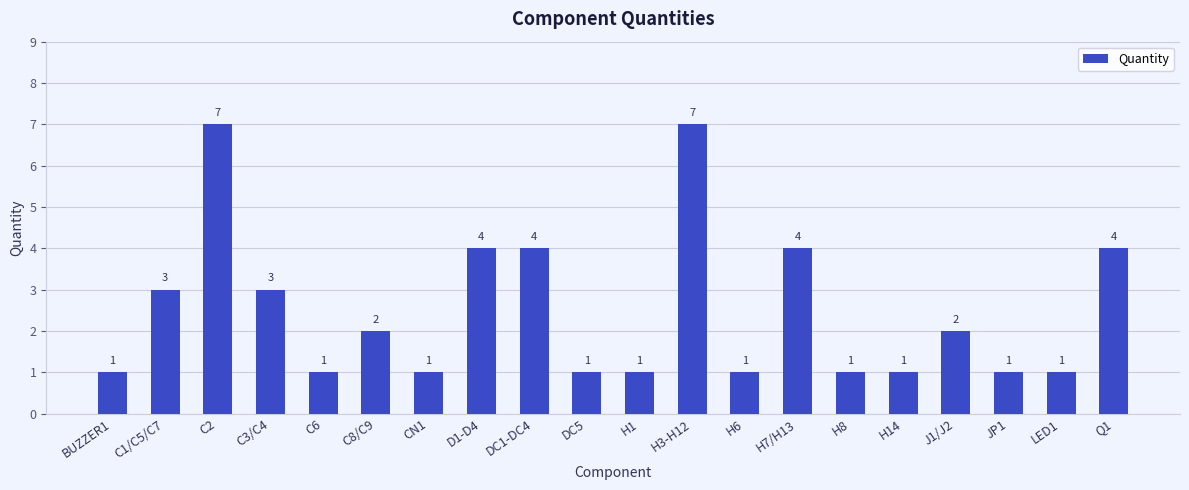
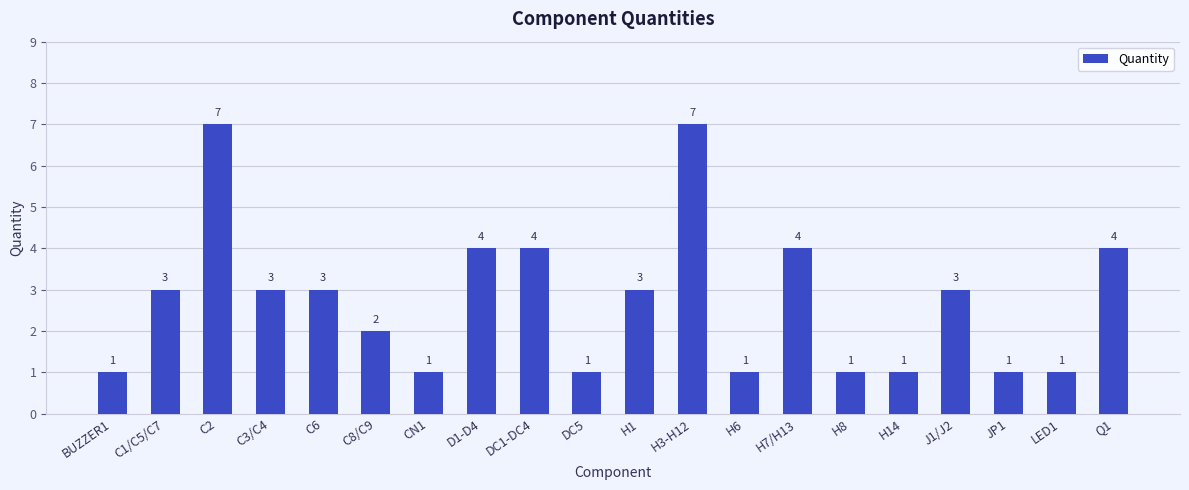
C6: 1 -> 3
H1: 1 -> 3
J1/J2: 2 -> 3
